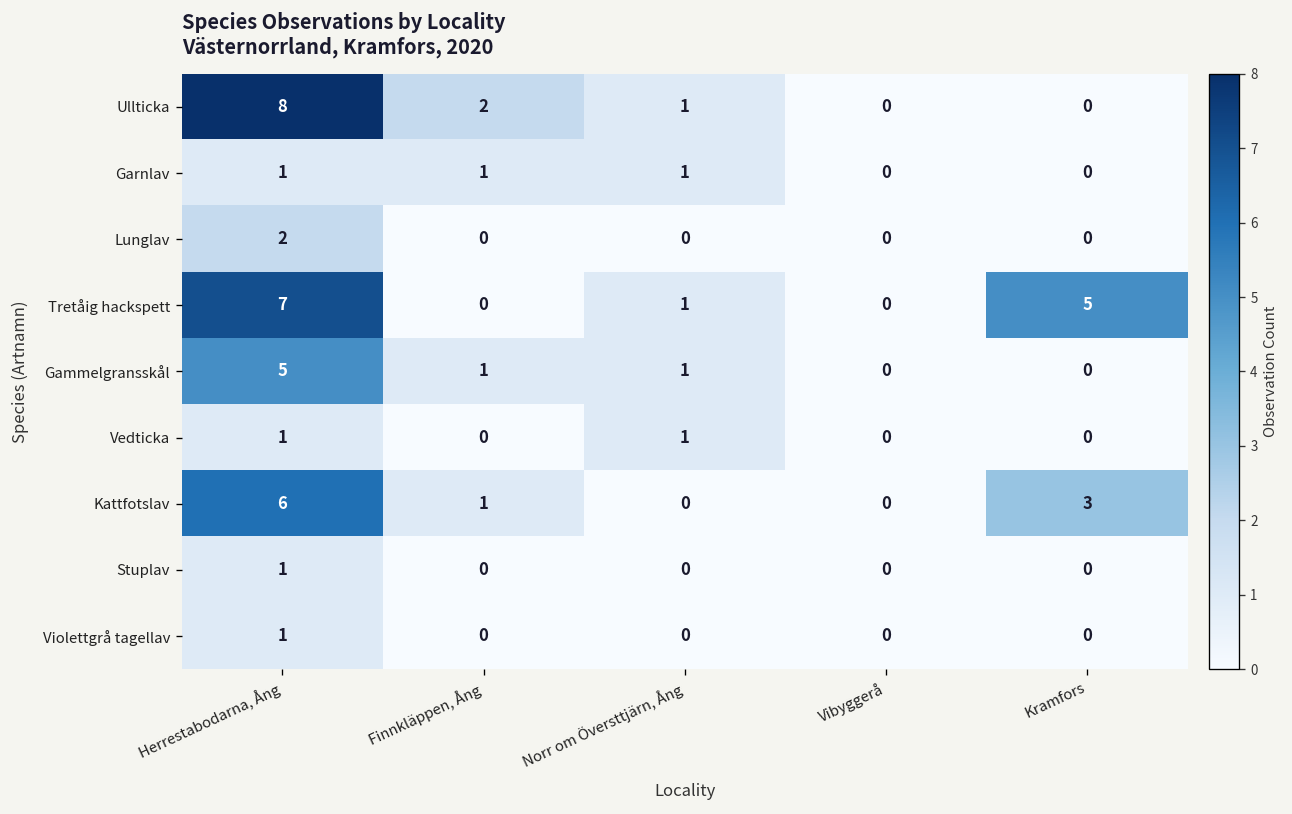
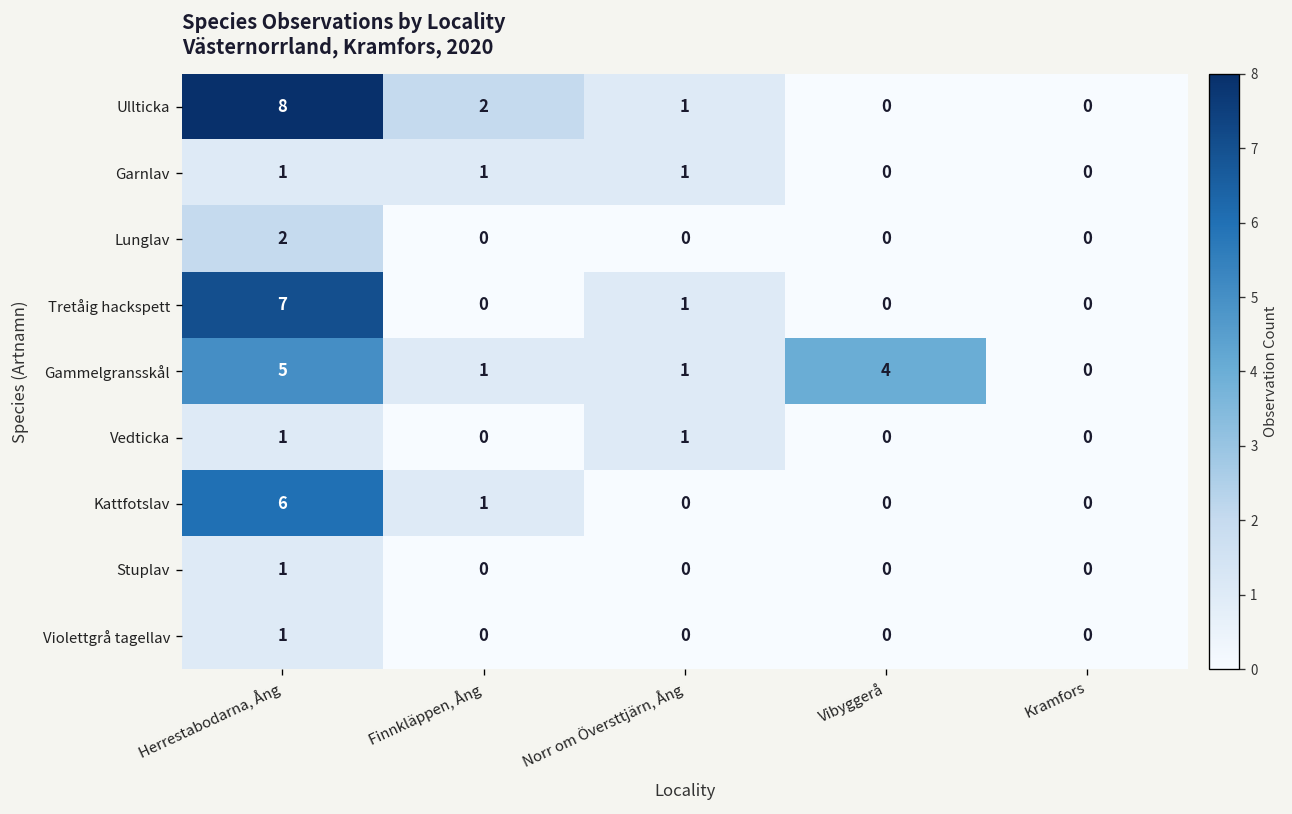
Tretåig hackspett, Kramfors: 5 -> 0
Gammelgransskål, Vibyggerå: 0 -> 4
Kattfotslav, Kramfors: 3 -> 0
